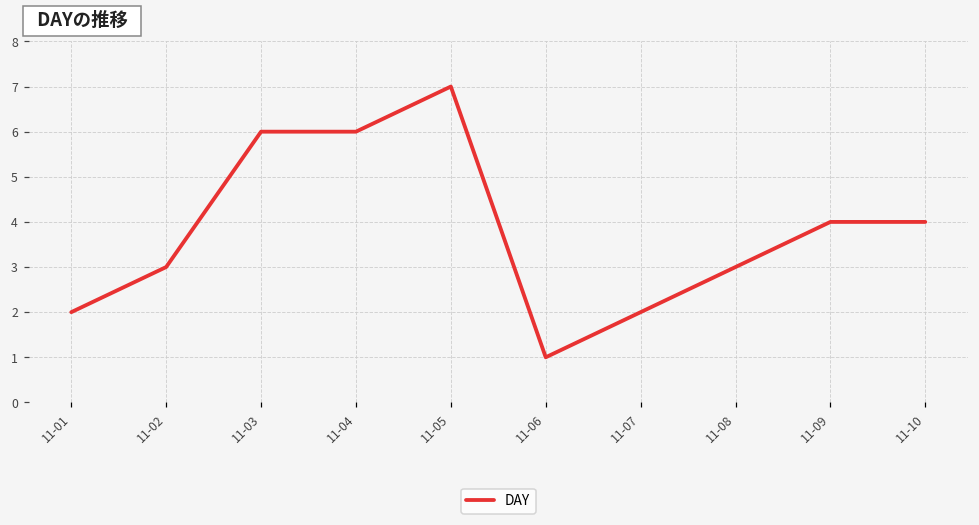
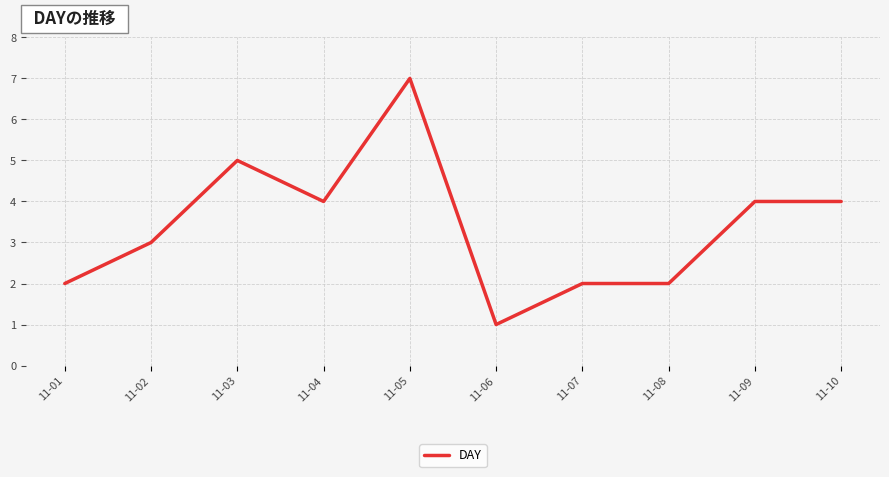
11-03: 6 -> 5
11-04: 6 -> 4
11-08: 3 -> 2
